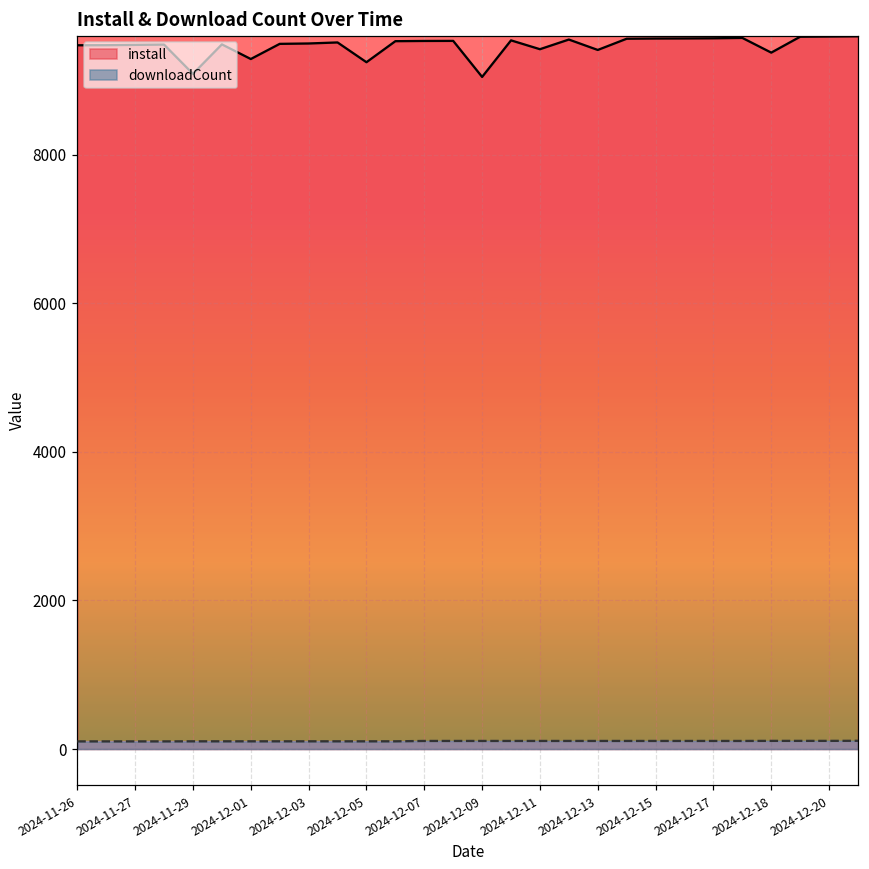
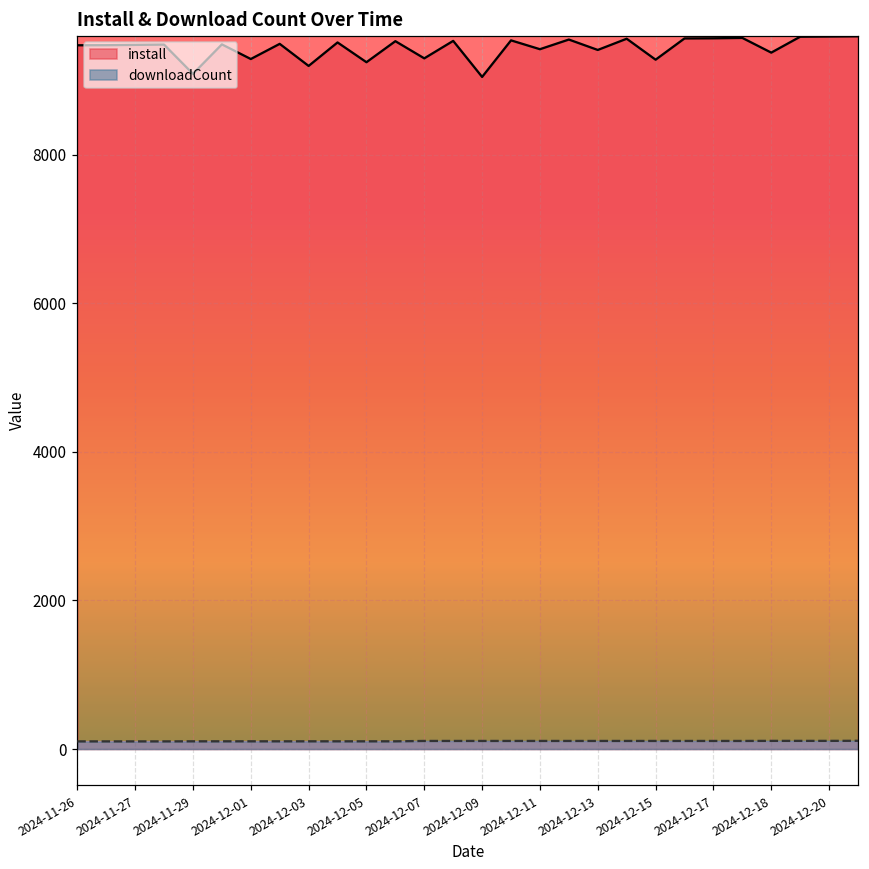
install, 2024-12-03: 9500 -> 9200
install, 2024-12-07: 9500 -> 9300
install, 2024-12-15: 9600 -> 9300
